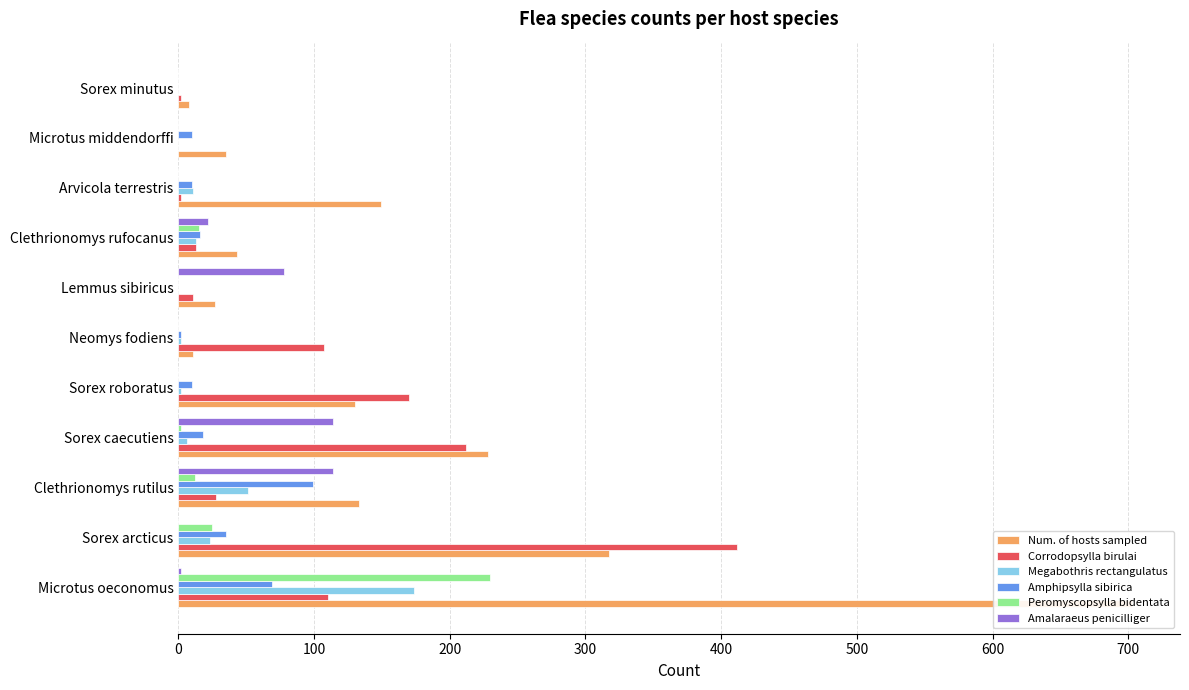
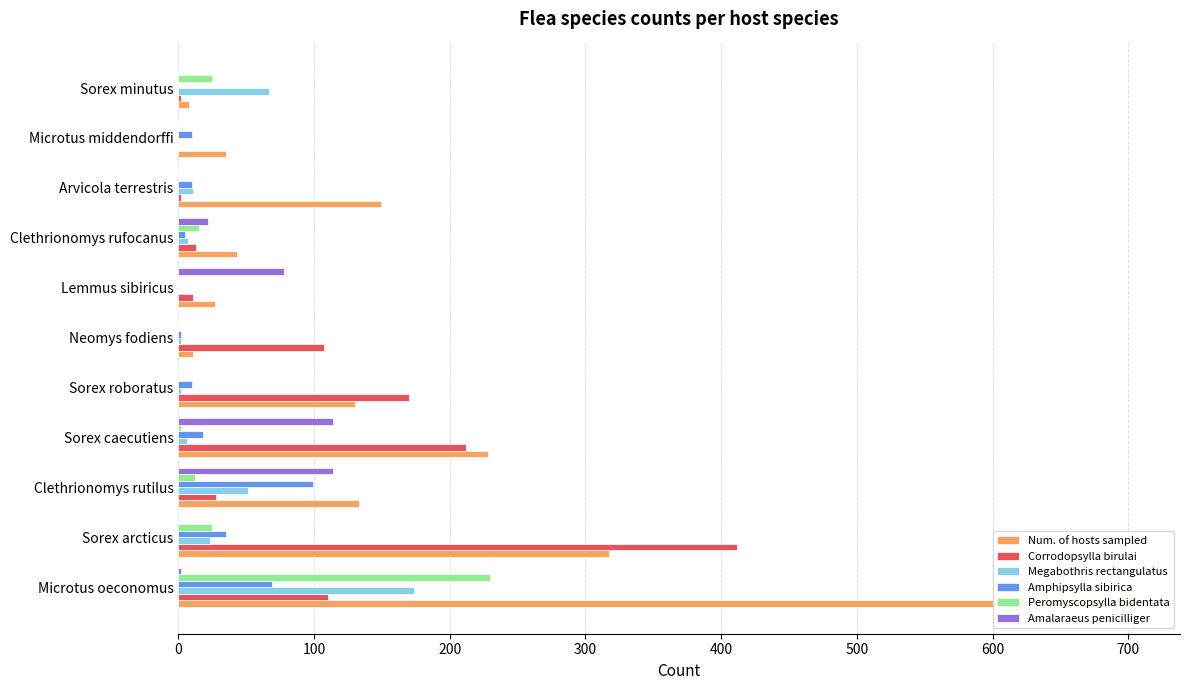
Peromyscopsylla bidentata, Sorex minutus: 0 -> 25
Megabothris rectangulatus, Sorex minutus: 0 -> 67
Amphipsylla sibirica, Clethrionomys rufocanus: 16 -> 5
Megabothris rectangulatus, Clethrionomys rufocanus: 13 -> 7
